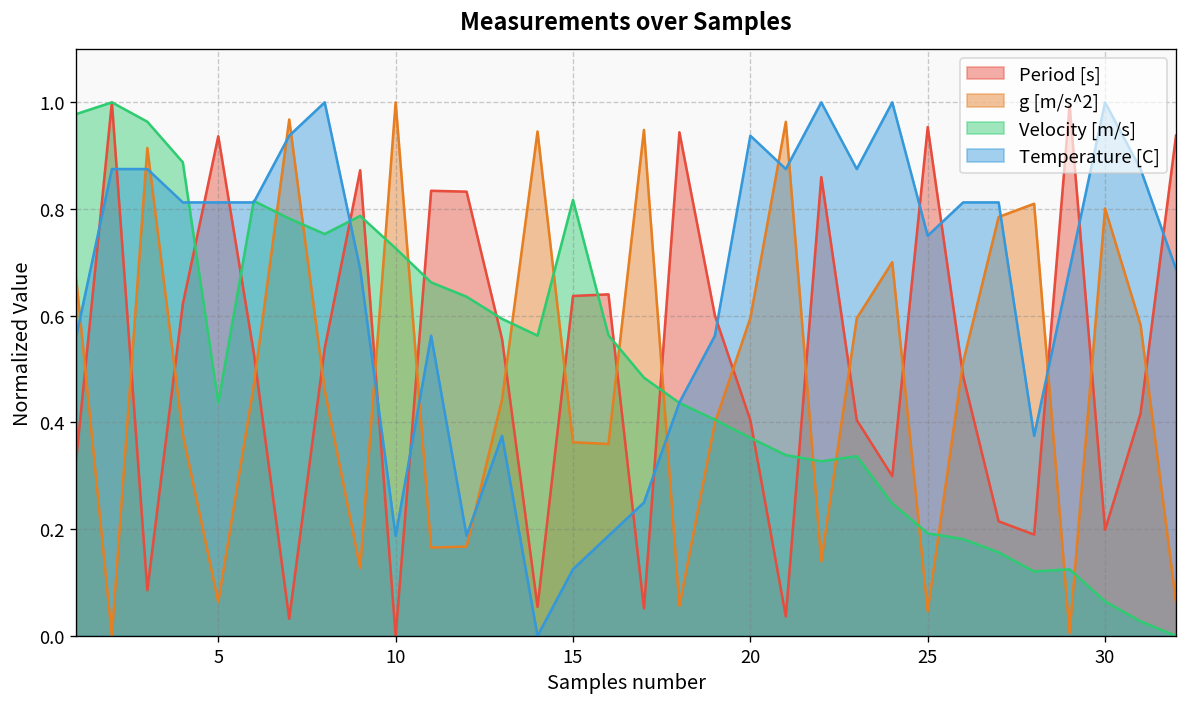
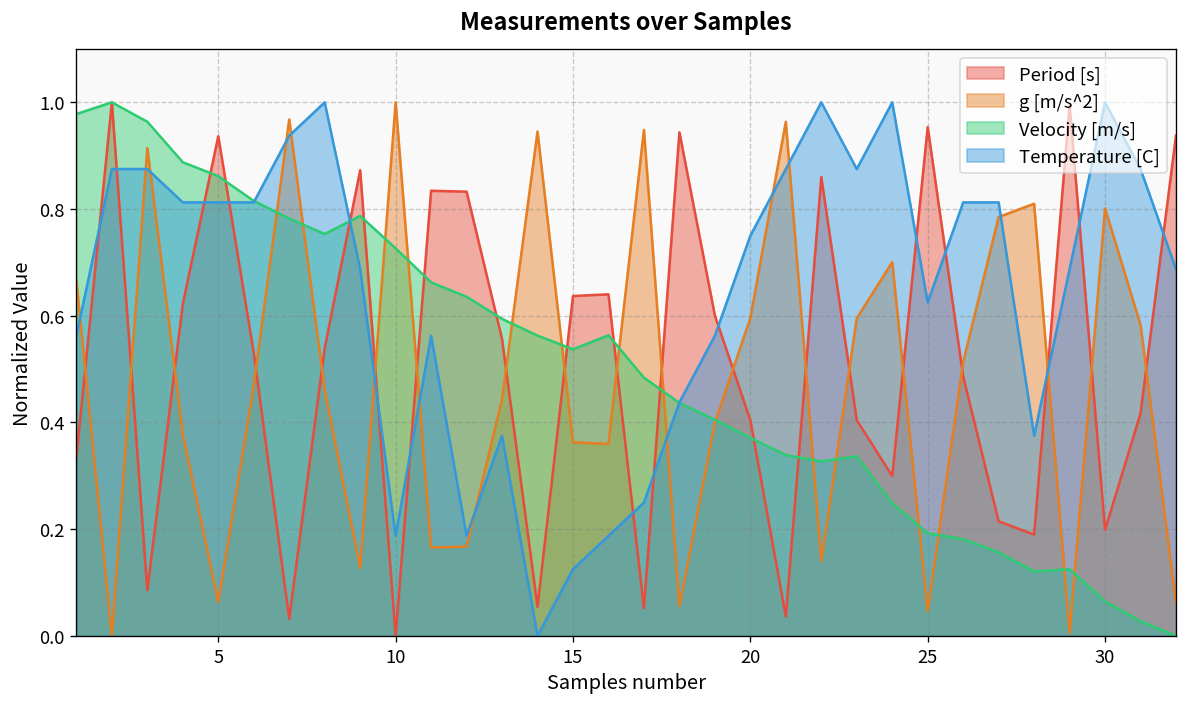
Velocity [m/s], 5: 0.44 -> 0.86
Velocity [m/s], 15: 0.82 -> 0.54
Temperature [C], 20: 0.94 -> 0.75
Temperature [C], 25: 0.75 -> 0.62
